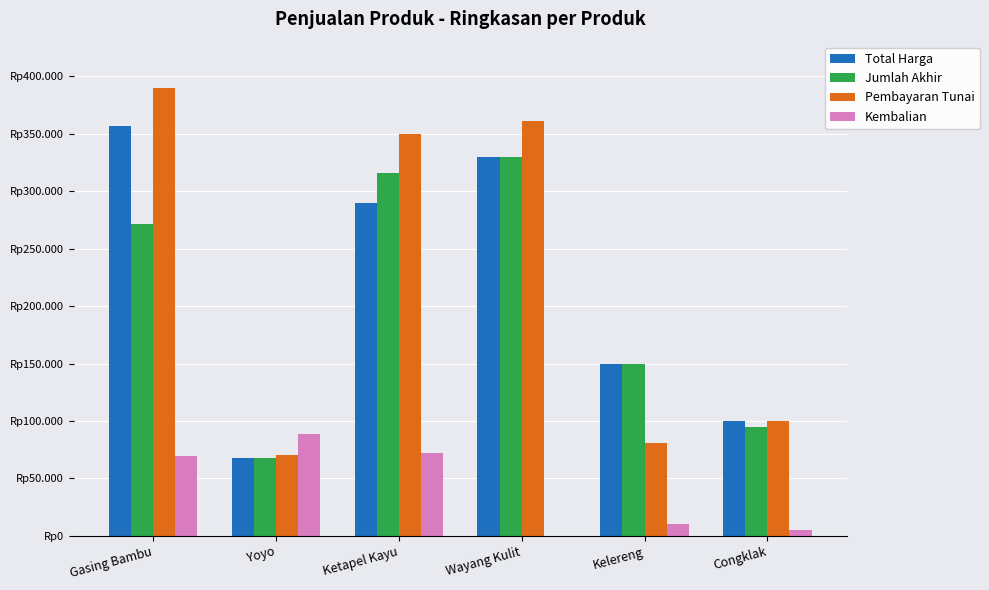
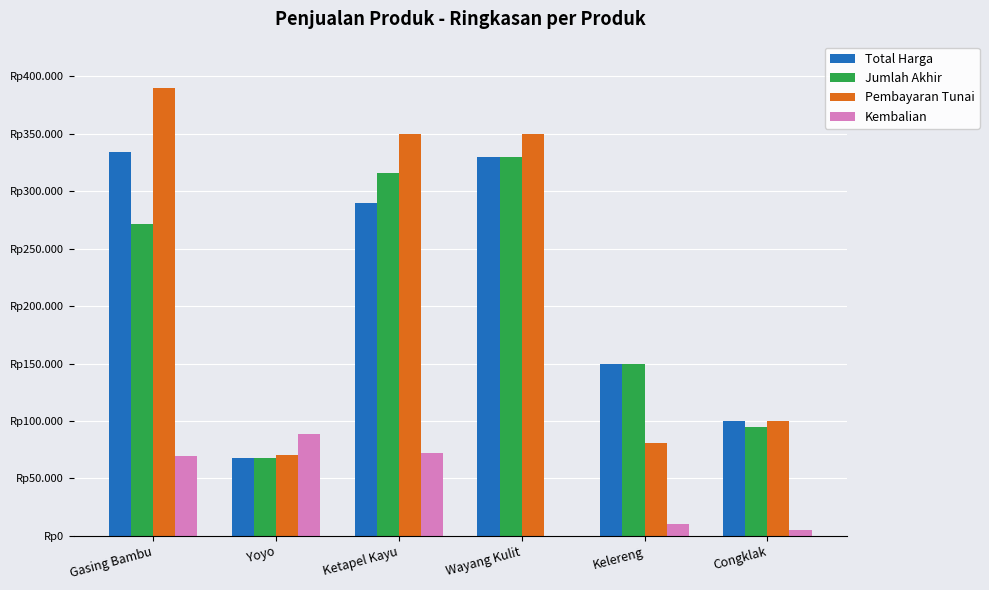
Total Harga, Gasing Bambu: Rp357 -> Rp334
Pembayaran Tunai, Wayang Kulit: Rp361 -> Rp350
